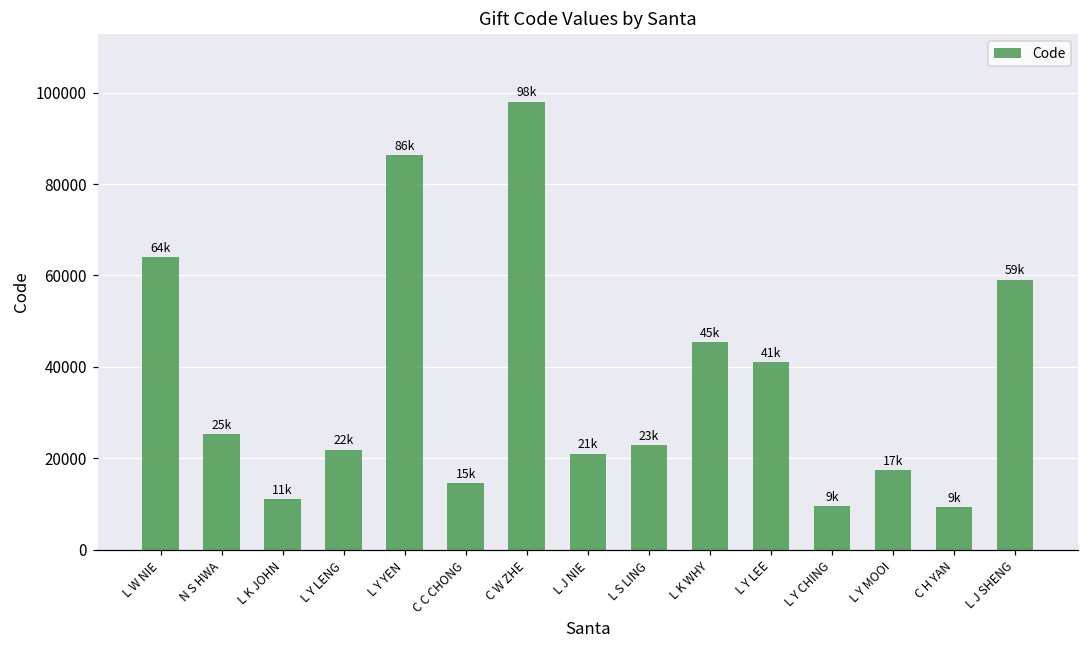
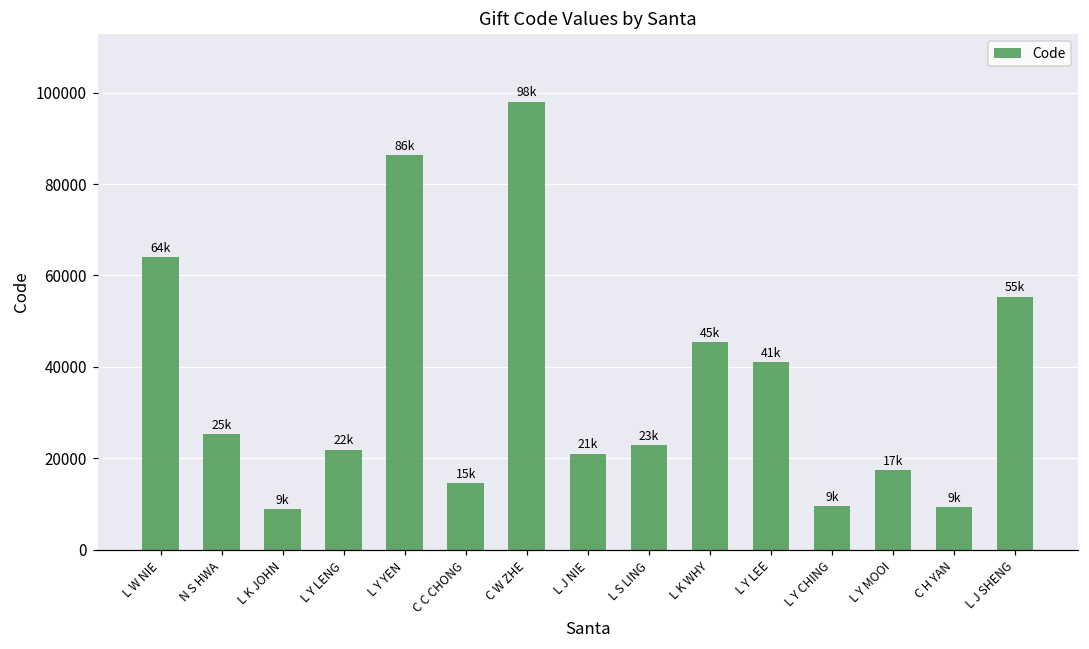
L K JOHN: 11k -> 9k
L J SHENG: 59k -> 55k
